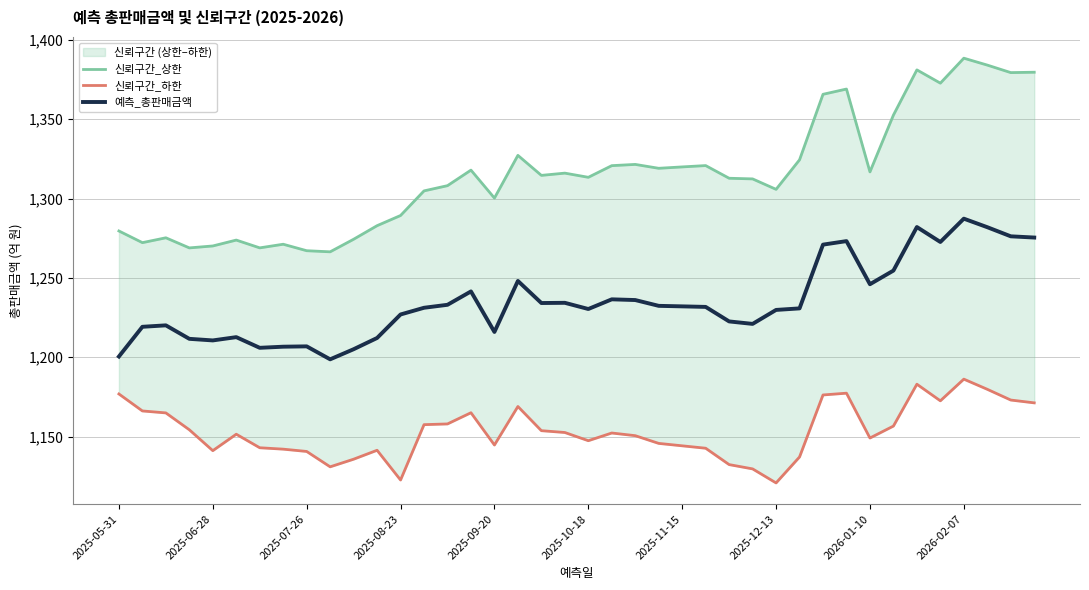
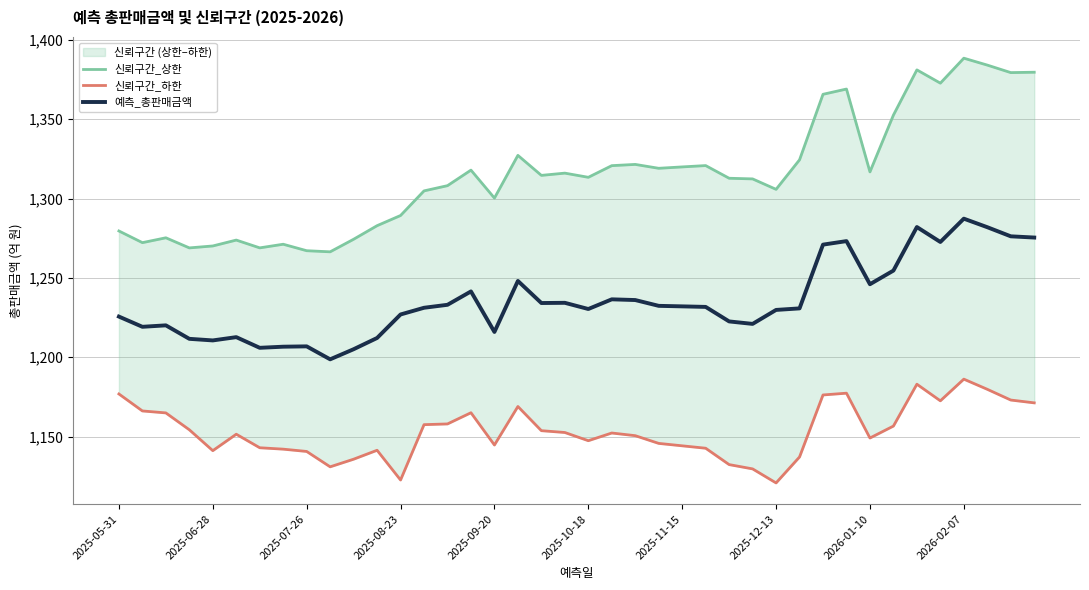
예측_총판매금액, 2025-05-31: 1,200 -> 1,226
